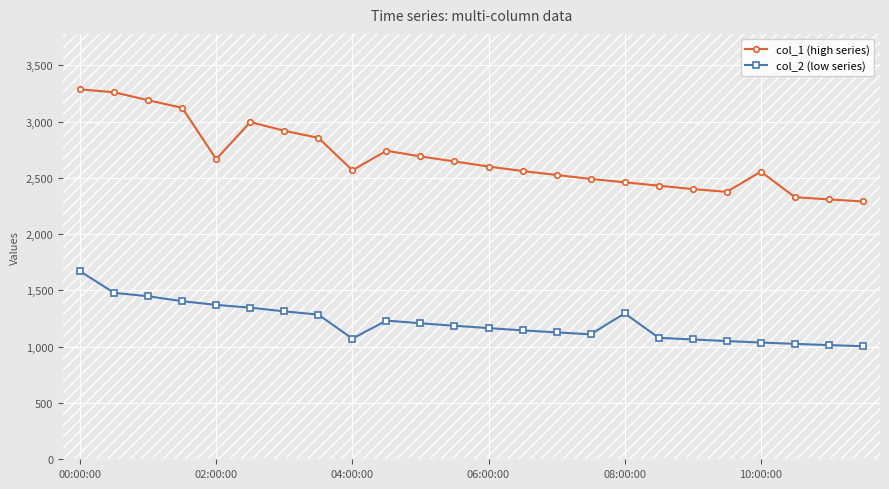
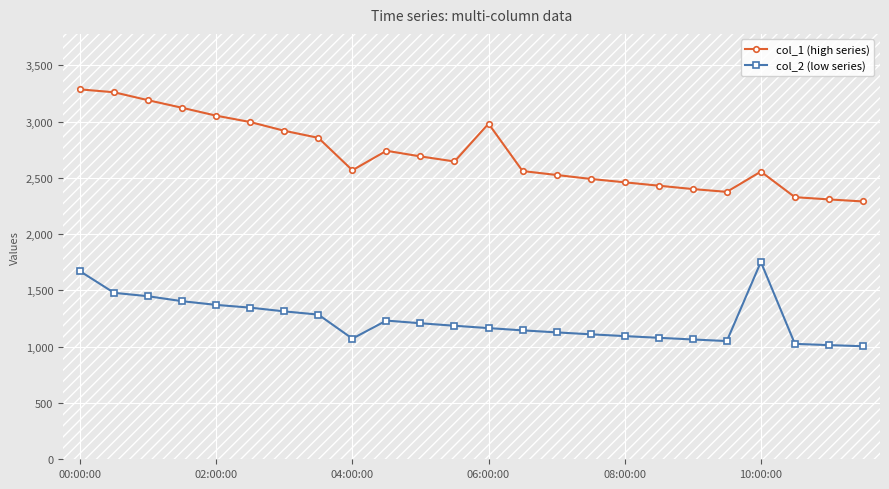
col_1 (high series), 02:00:00: 2,670 -> 3,050
col_1 (high series), 06:00:00: 2,600 -> 2,980
col_2 (low series), 08:00:00: 1,300 -> 1,090
col_2 (low series), 10:00:00: 1,040 -> 1,750
